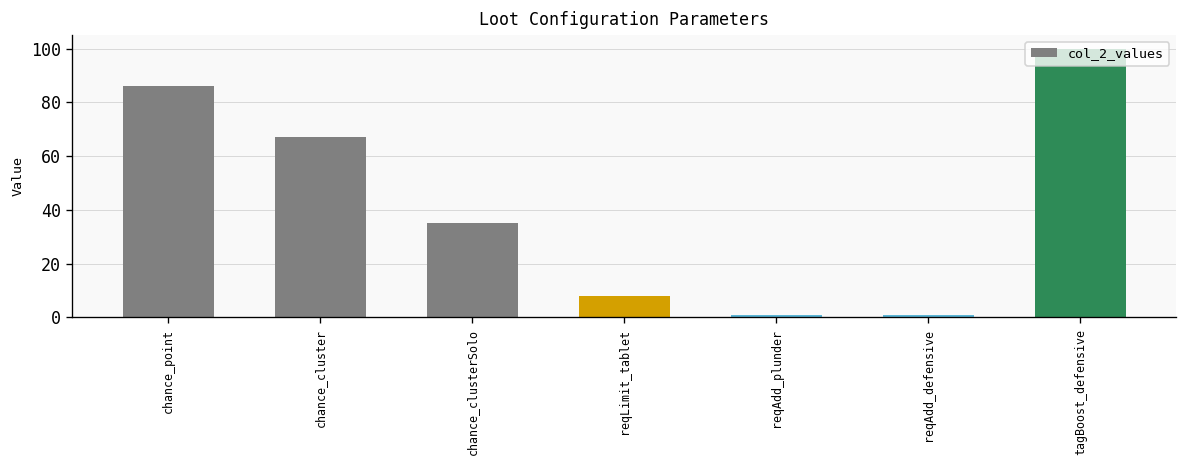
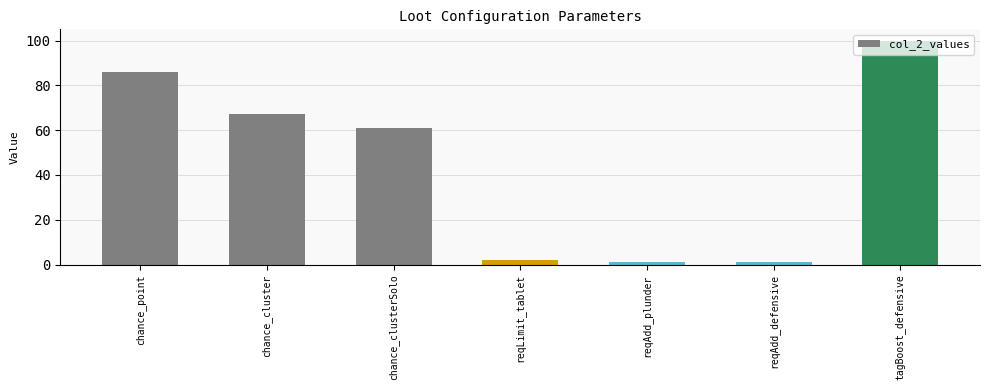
chance_clusterSolo: 35 -> 61
reqLimit_tablet: 8 -> 2
